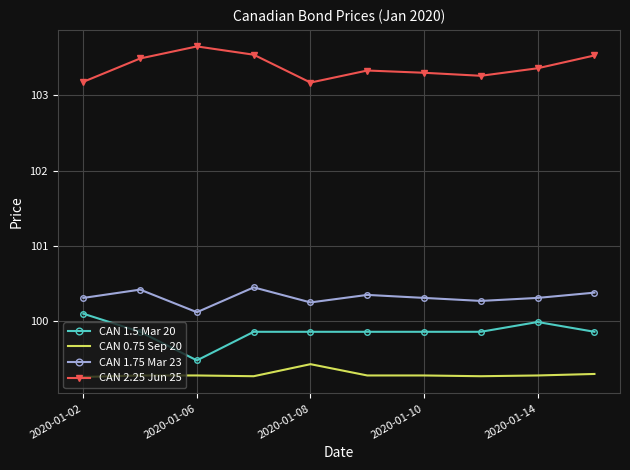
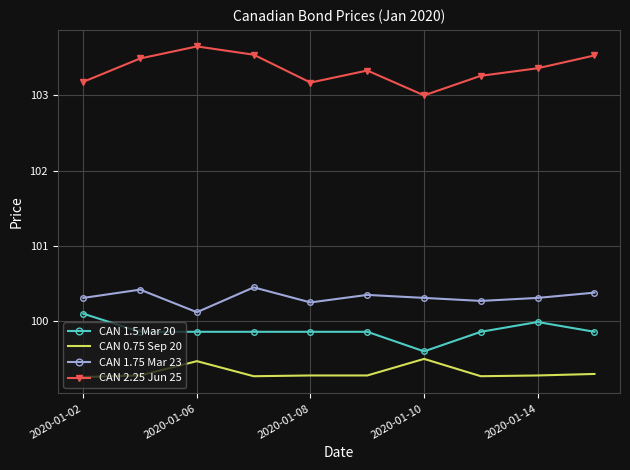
CAN 1.5 Mar 20, 2020-01-06: 99.5 -> 99.9
CAN 0.75 Sep 20, 2020-01-06: 99.3 -> 99.5
CAN 0.75 Sep 20, 2020-01-08: 99.4 -> 99.3
CAN 1.5 Mar 20, 2020-01-10: 99.9 -> 99.6
CAN 0.75 Sep 20, 2020-01-10: 99.3 -> 99.5
CAN 2.25 Jun 25, 2020-01-10: 103.3 -> 103.0
